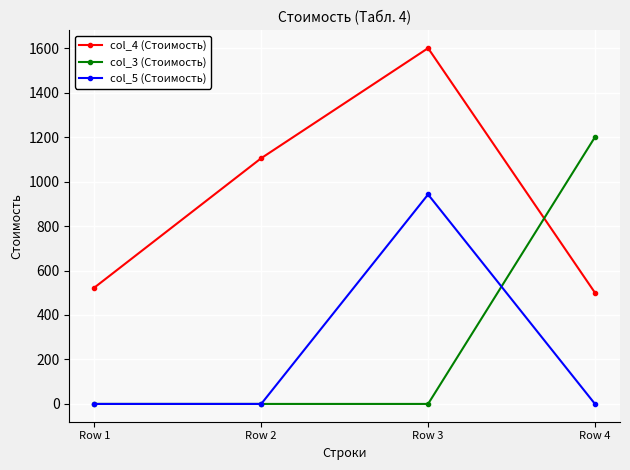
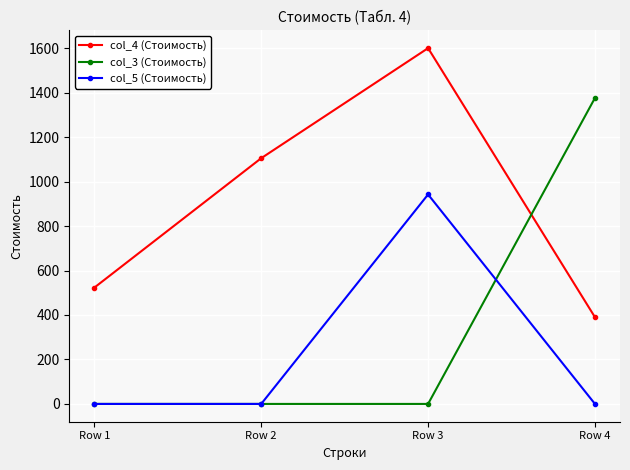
col_4 (Стоимость), Row 4: 500 -> 390
col_3 (Стоимость), Row 4: 1200 -> 1380
